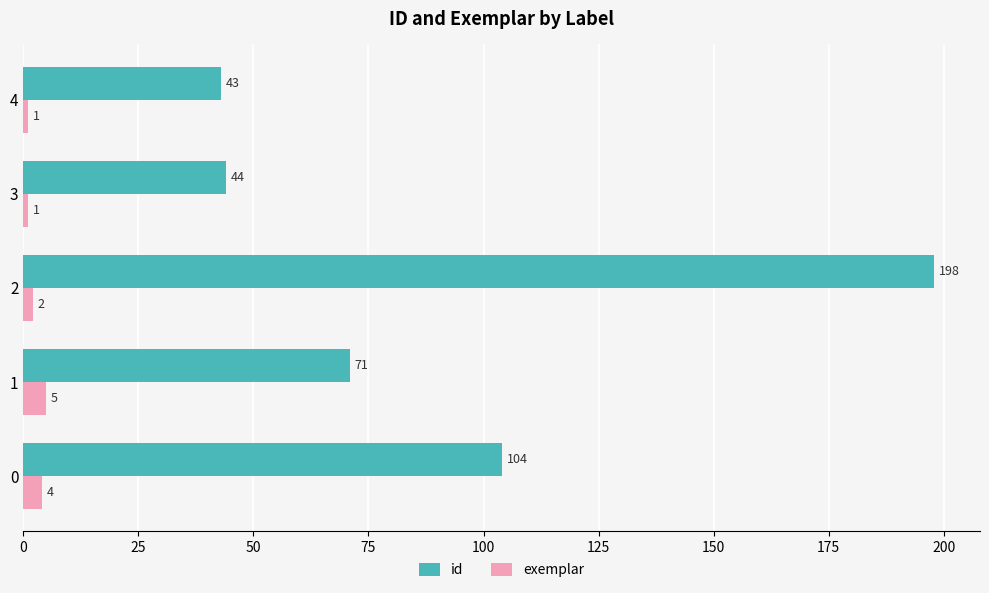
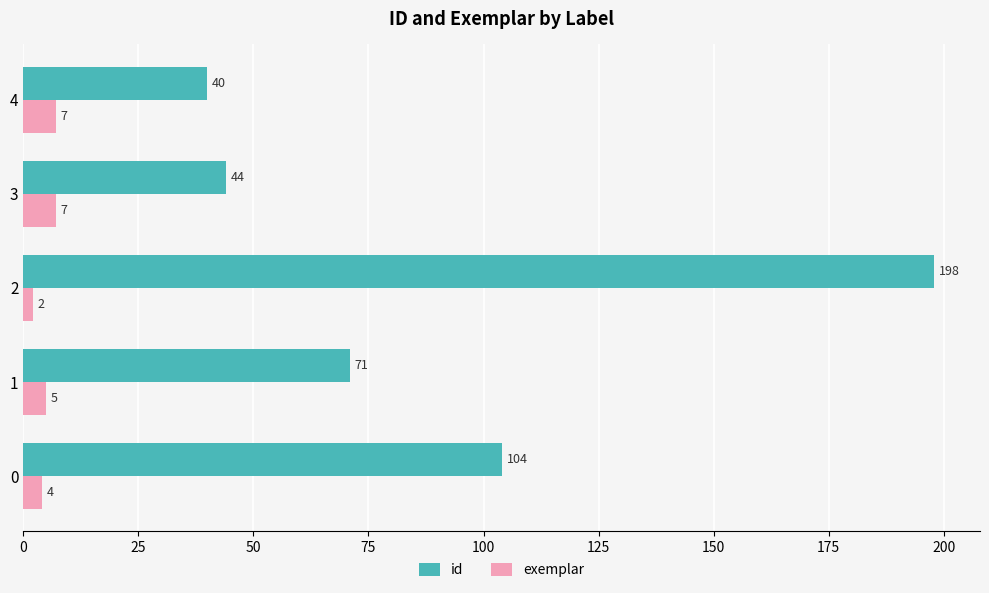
id, 4: 43 -> 40
exemplar, 4: 1 -> 7
exemplar, 3: 1 -> 7
